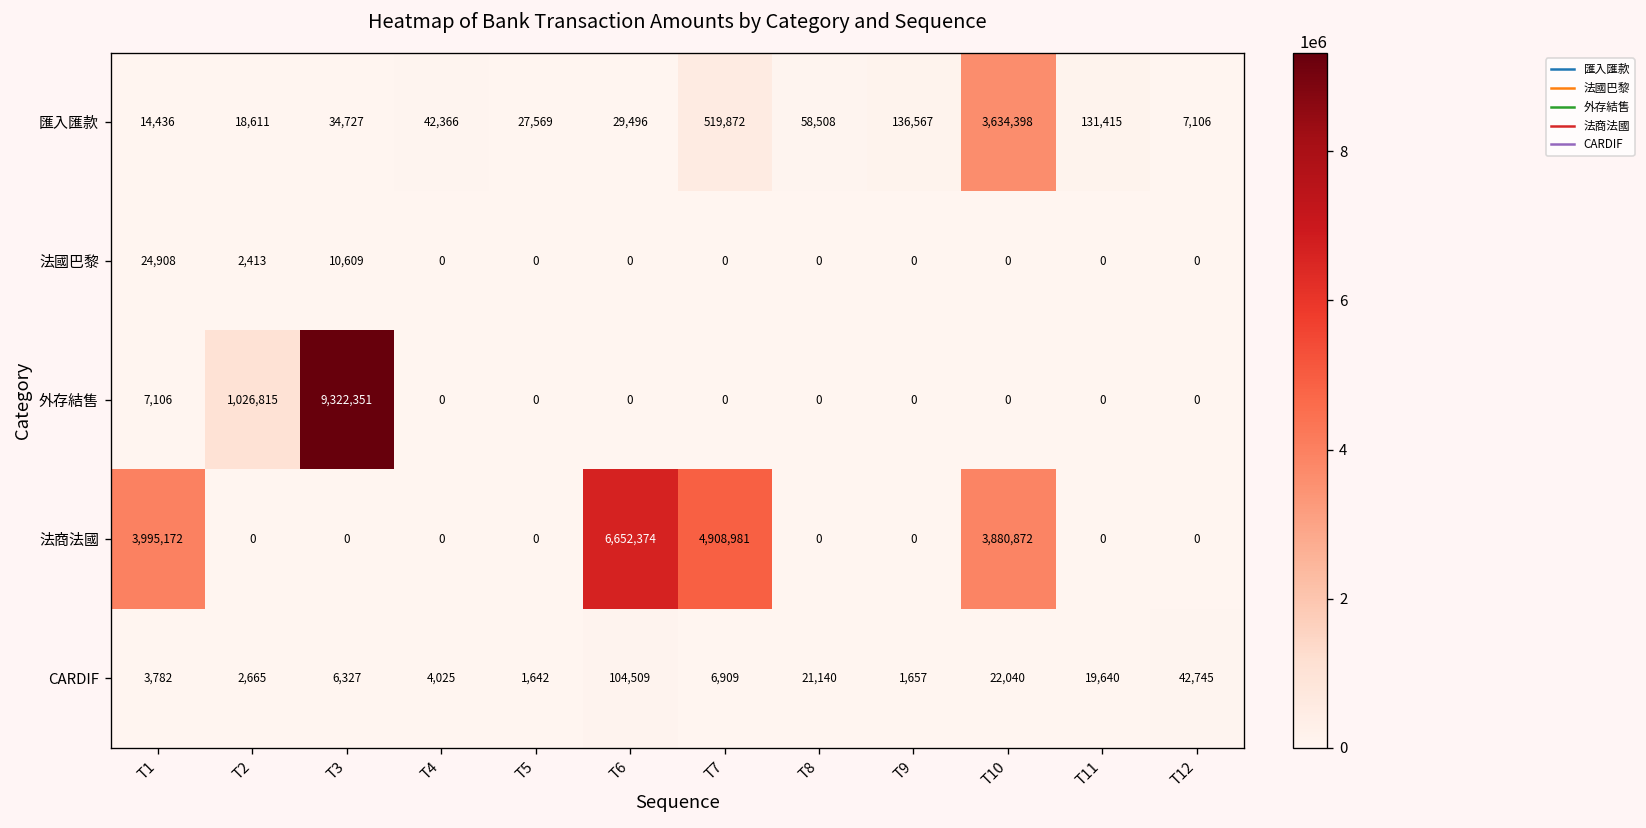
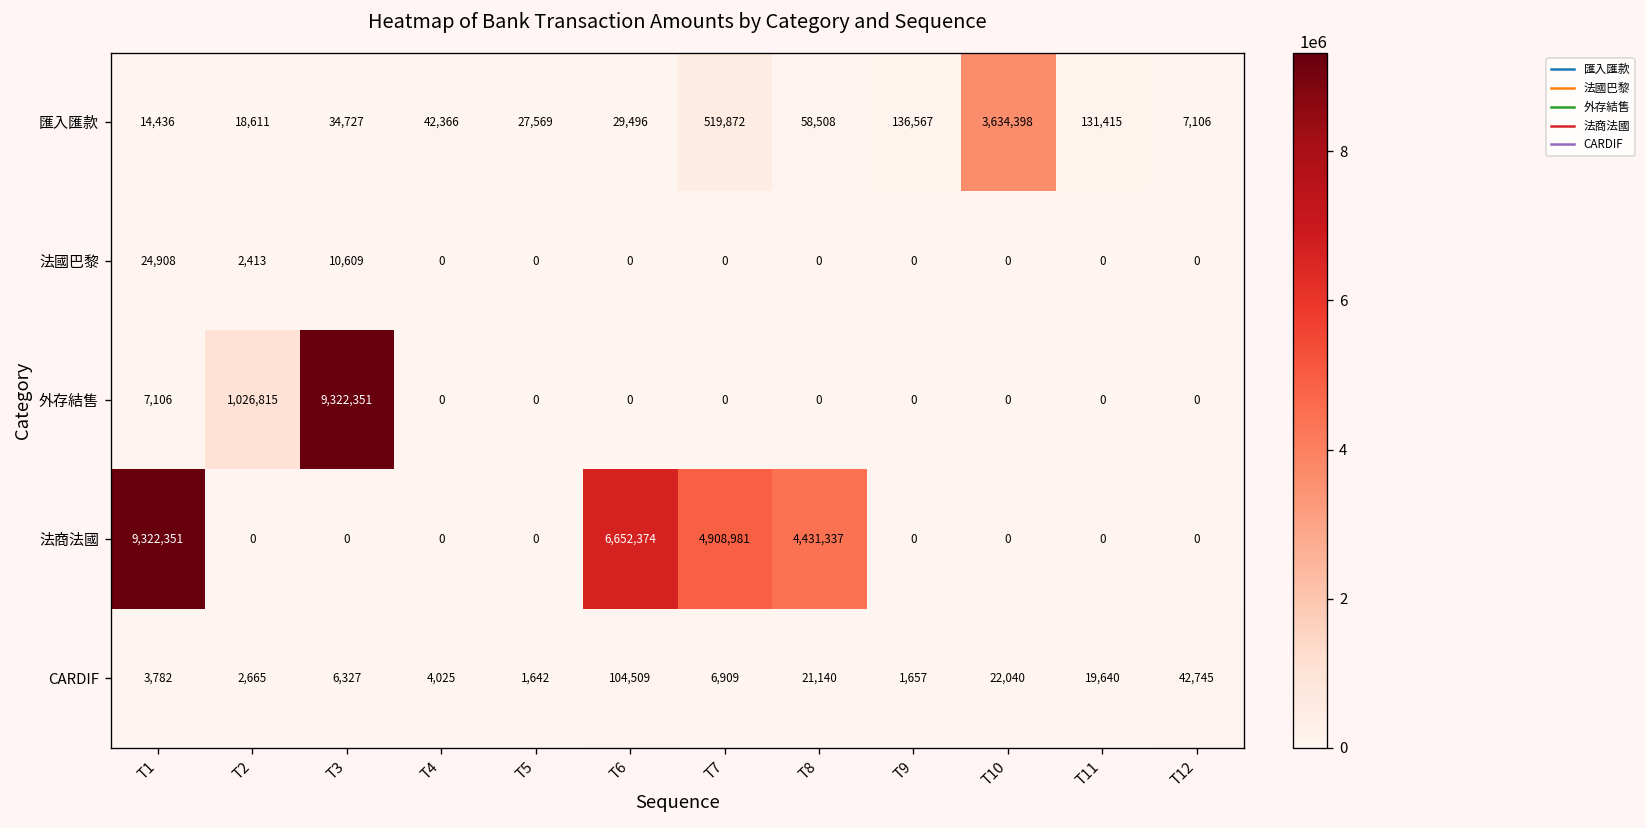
法商法國, T1: 3,995,172 -> 9,322,351
法商法國, T8: 0 -> 4,431,337
法商法國, T10: 3,880,872 -> 0
